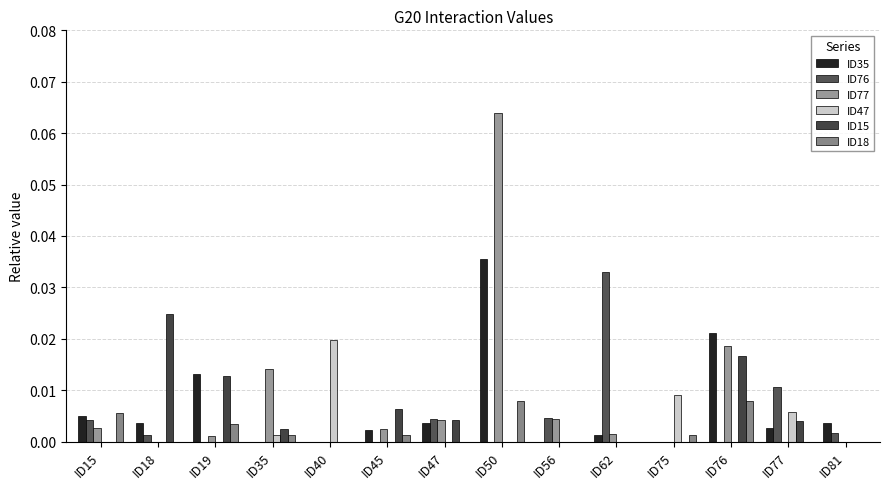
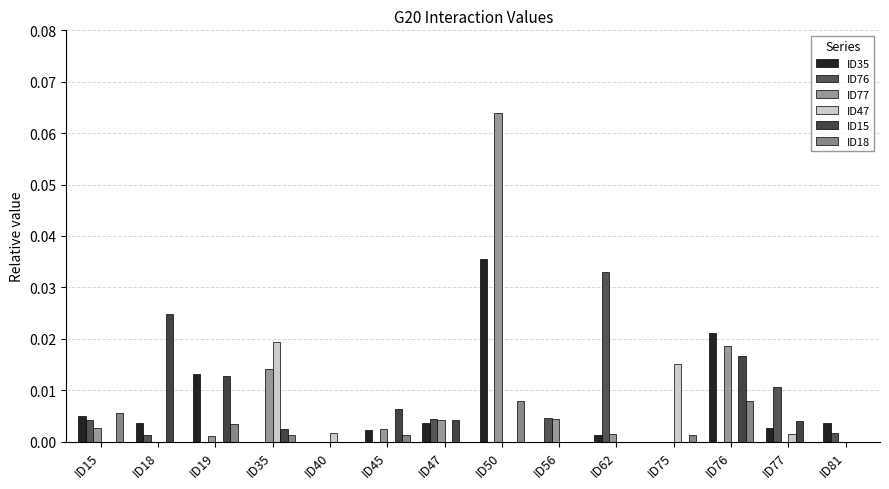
ID47, ID35: 0.001 -> 0.019
ID47, ID40: 0.020 -> 0.002
ID47, ID75: 0.009 -> 0.015
ID47, ID77: 0.006 -> 0.001
